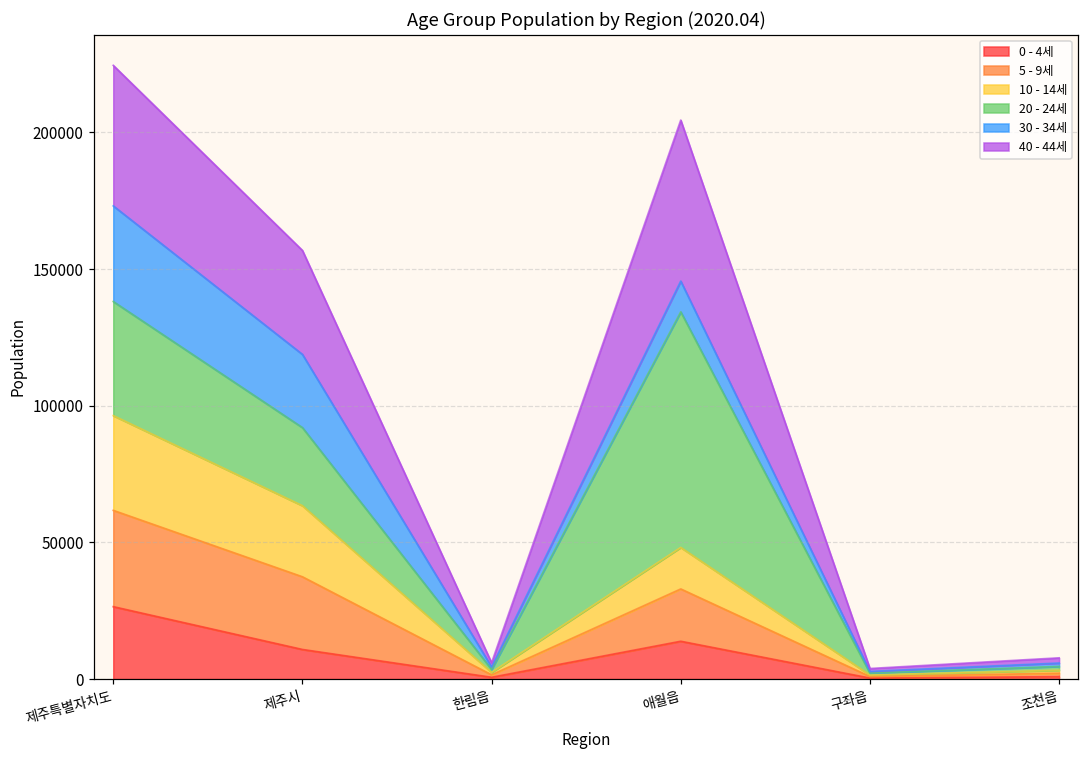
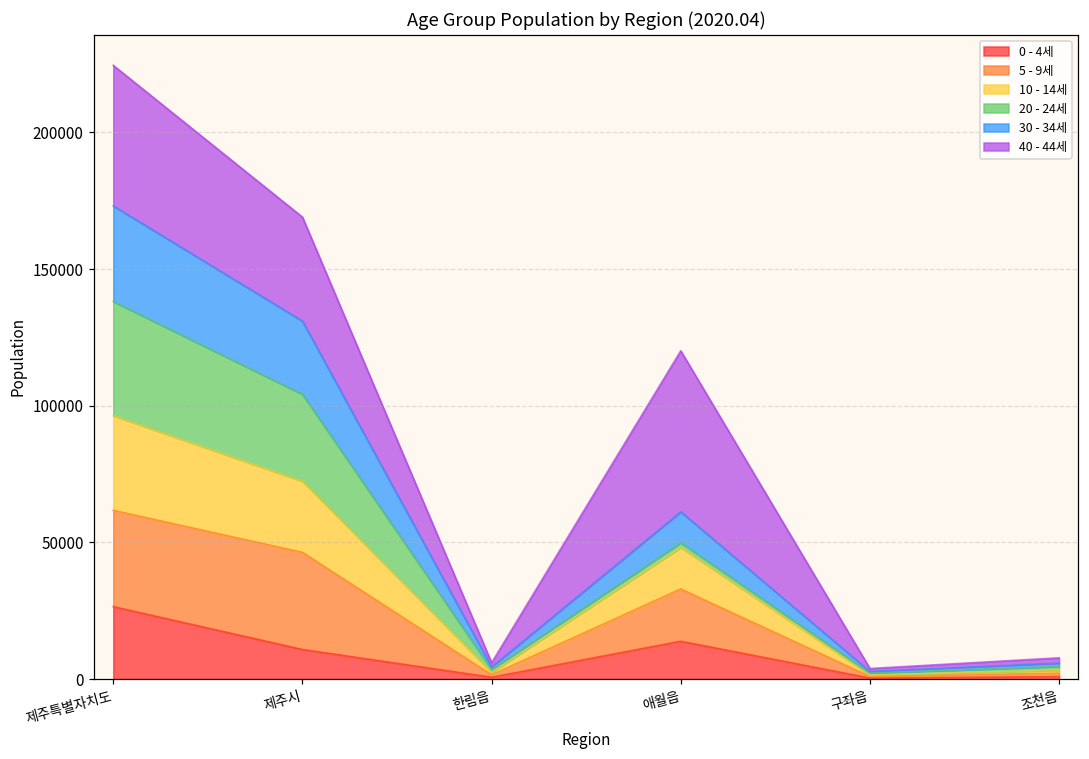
5 - 9세, 제주시: 27000 -> 36000
20 - 24세, 제주시: 29000 -> 32000
20 - 24세, 애월읍: 86000 -> 2000
